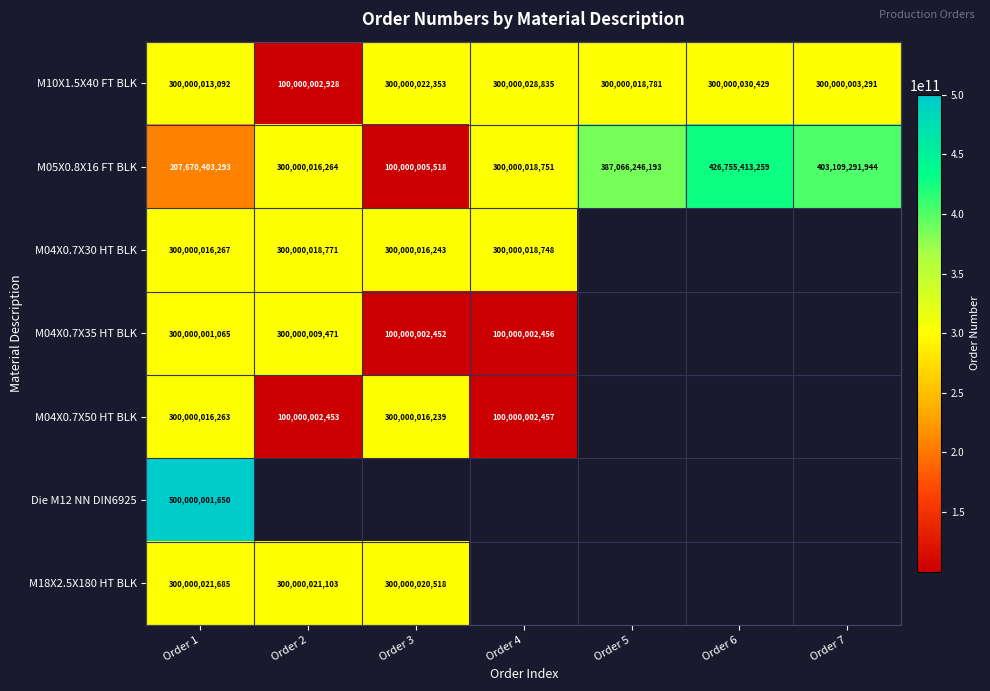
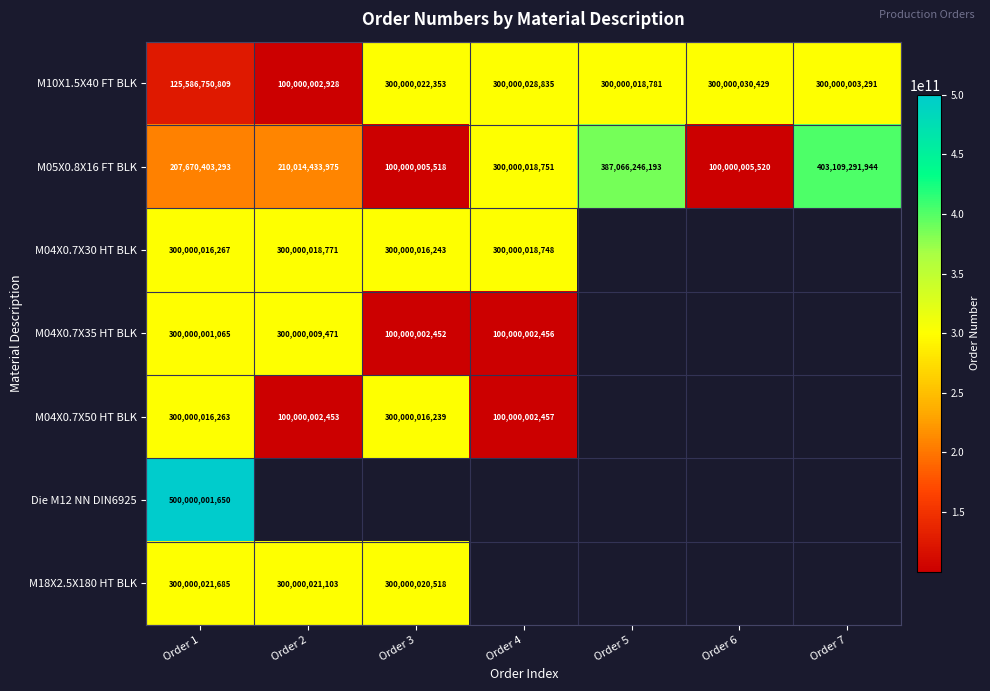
M10X1.5X40 FT BLK, Order 1: 300,000,013,092 -> 125,586,750,809
M05X0.8X16 FT BLK, Order 2: 300,000,016,264 -> 210,014,433,975
M05X0.8X16 FT BLK, Order 6: 426,755,413,259 -> 100,000,005,520
